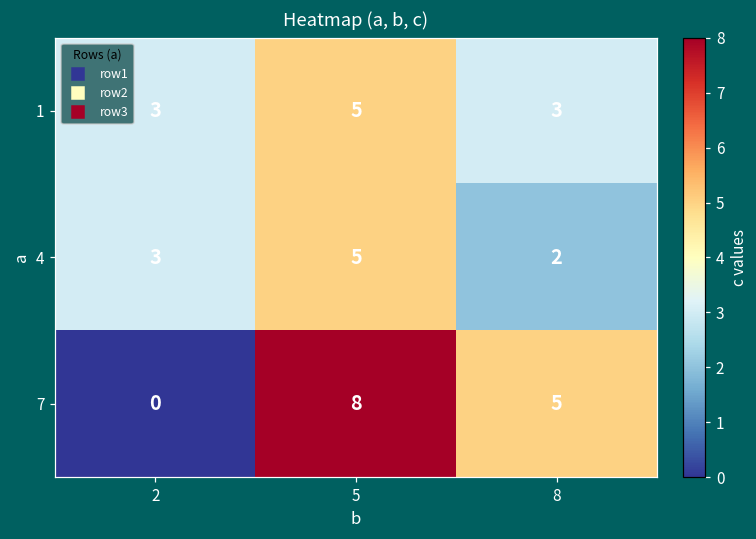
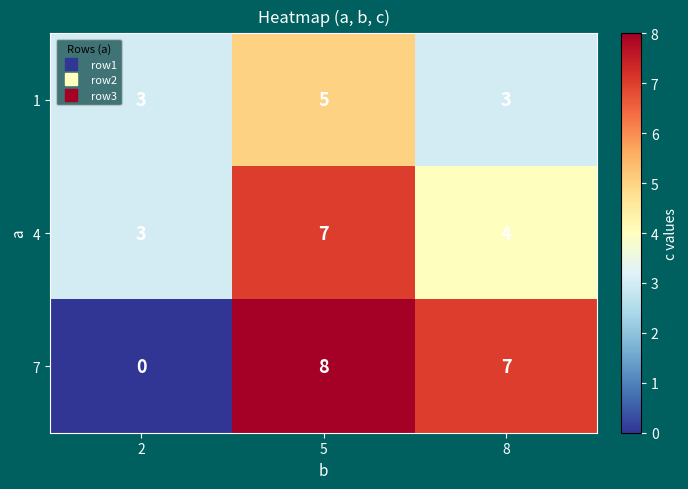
4, 5: 5 -> 7
4, 8: 2 -> 4
7, 8: 5 -> 7
